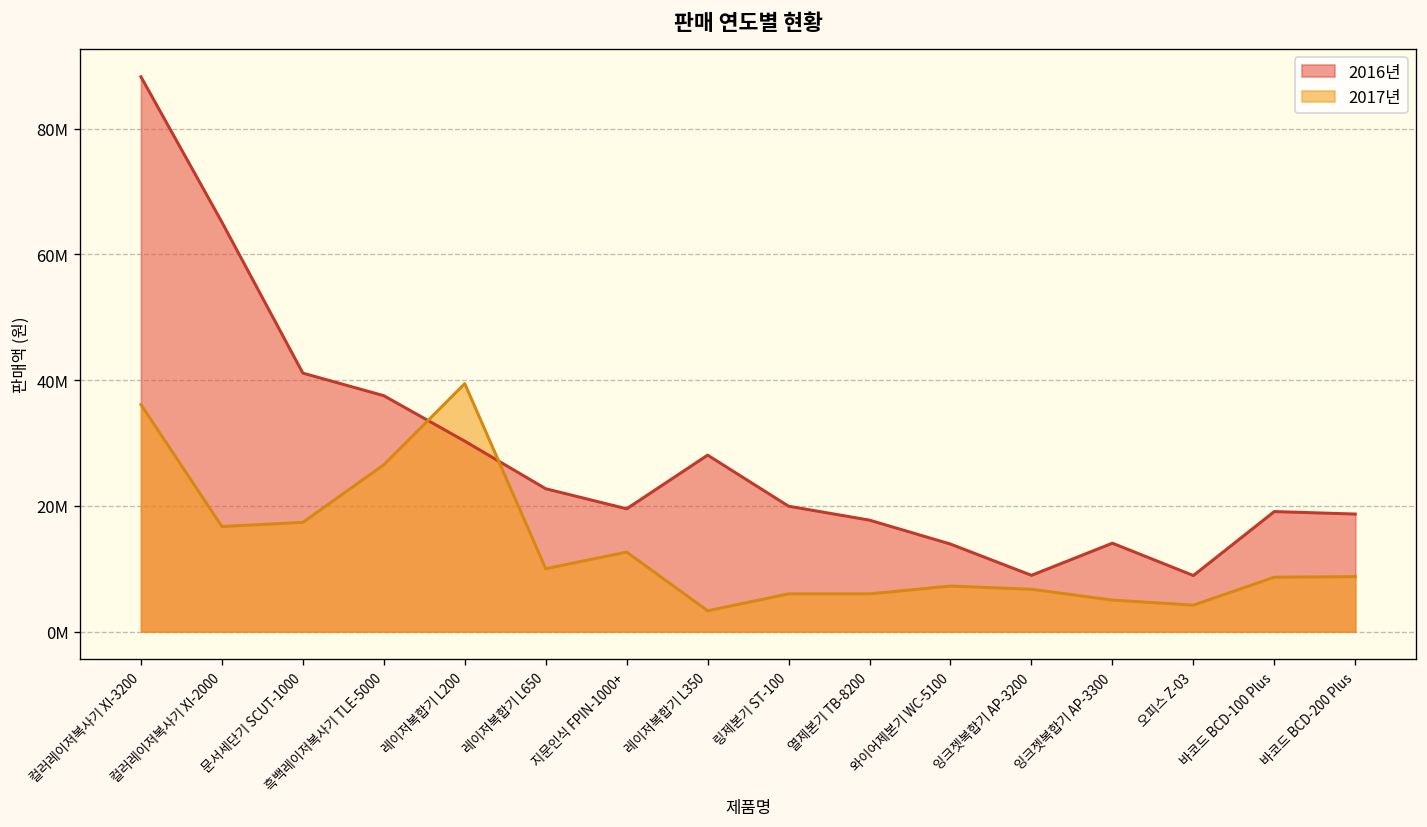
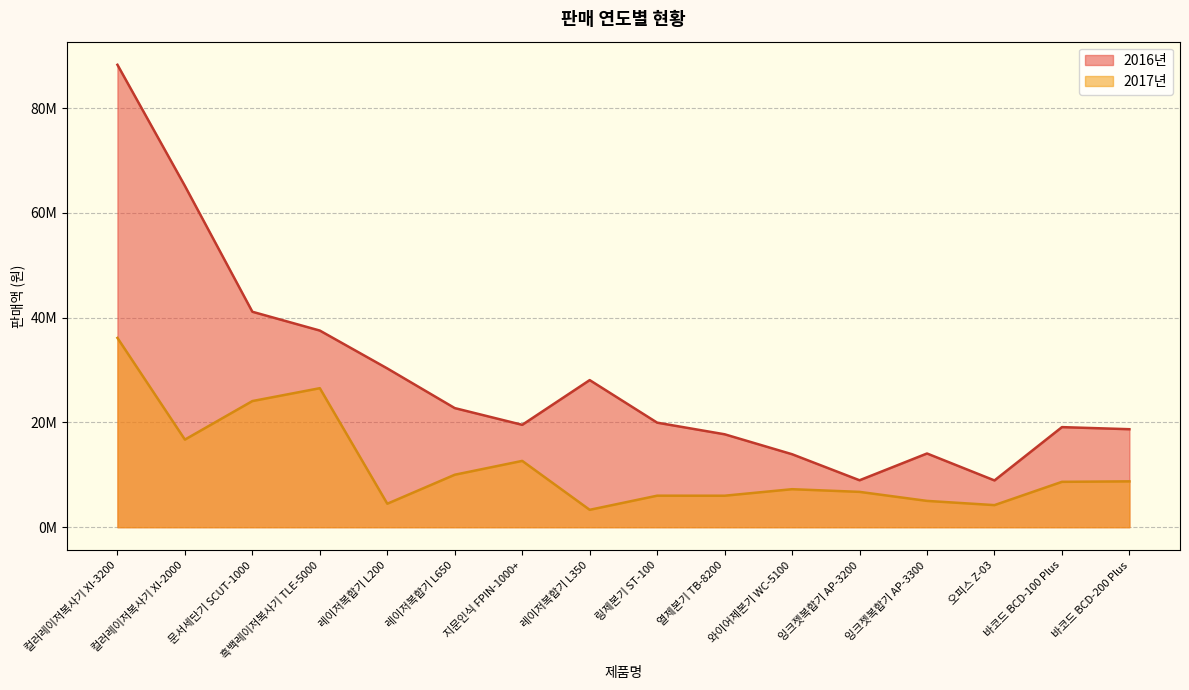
2017년, 문서세단기 SCUT-1000: 17000000 -> 24000000
2017년, 레이저복합기 L200: 39000000 -> 4000000
